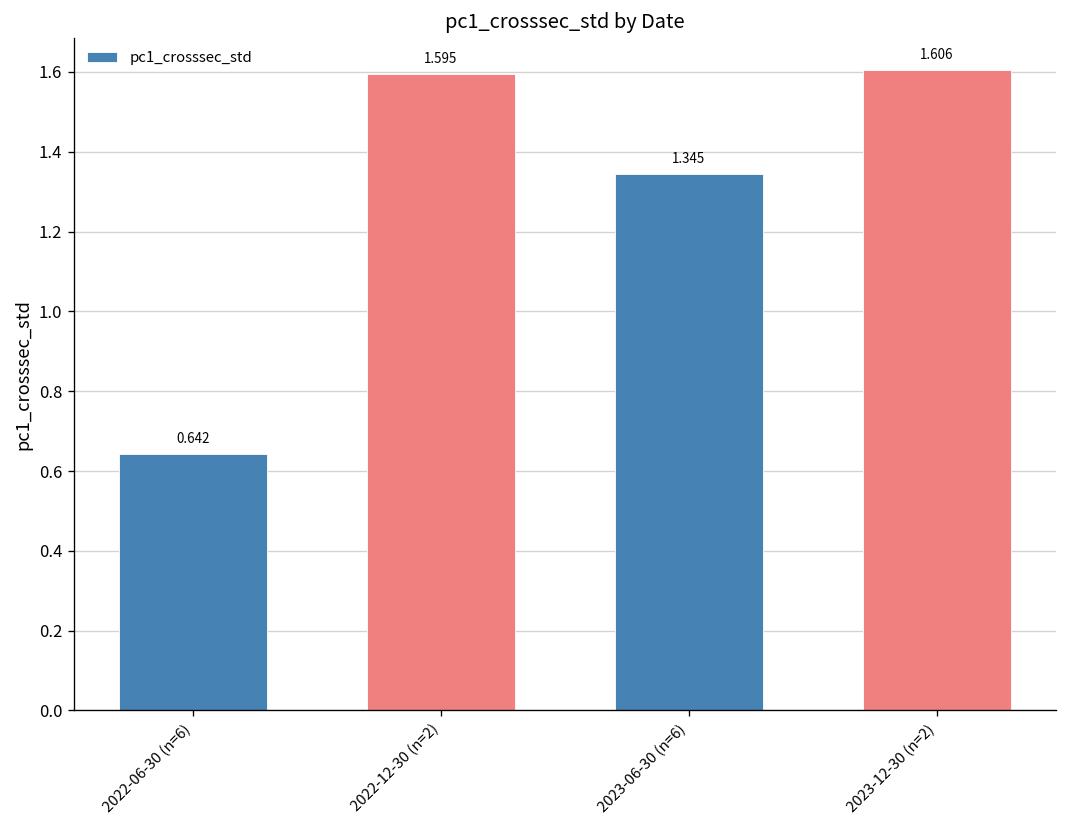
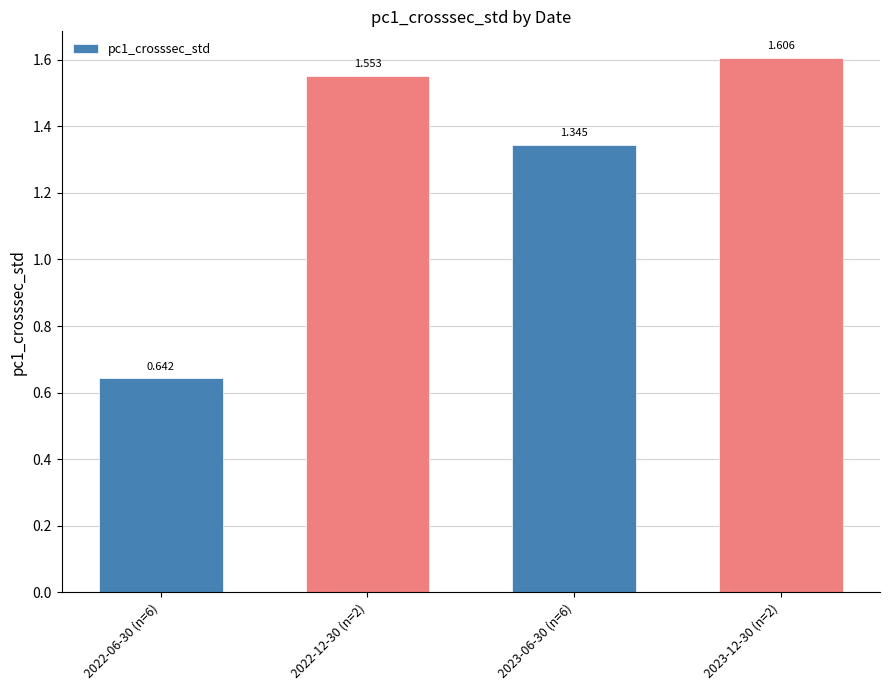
2022-12-30 (n=2): 1.595 -> 1.553
